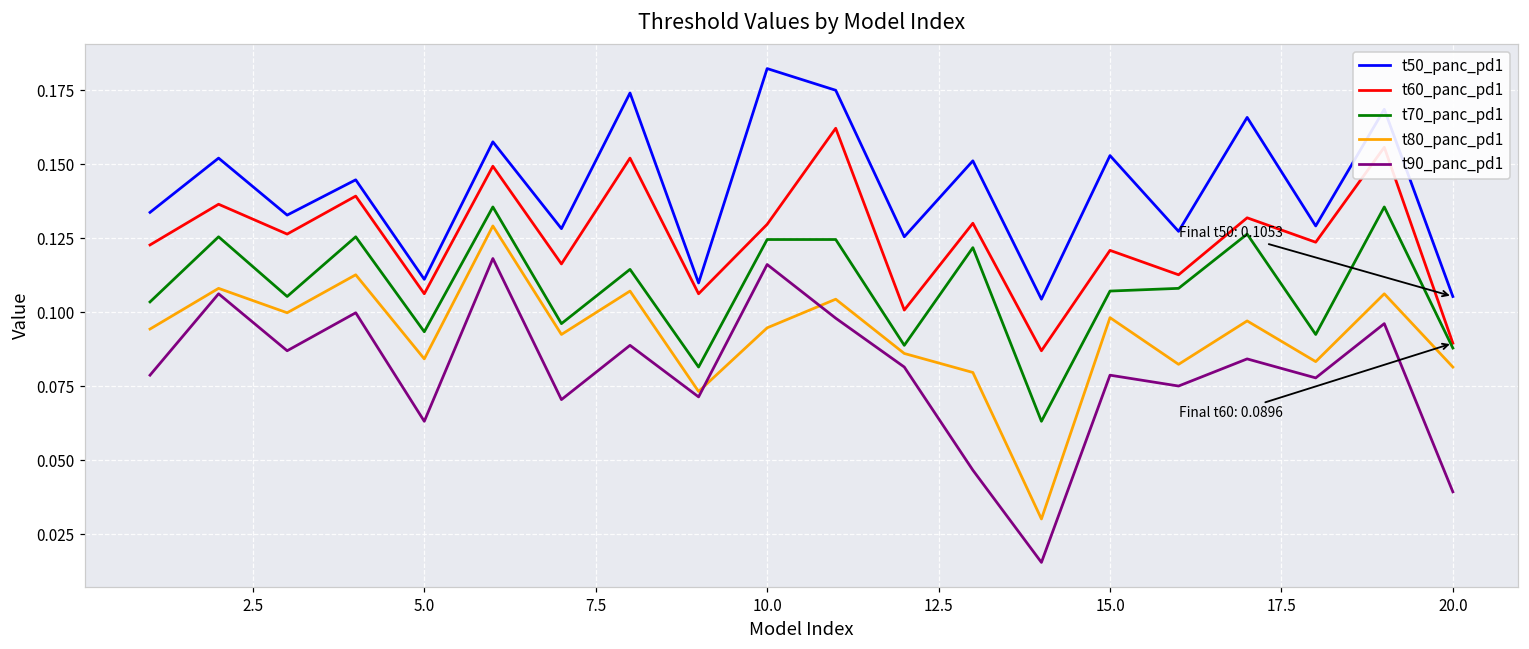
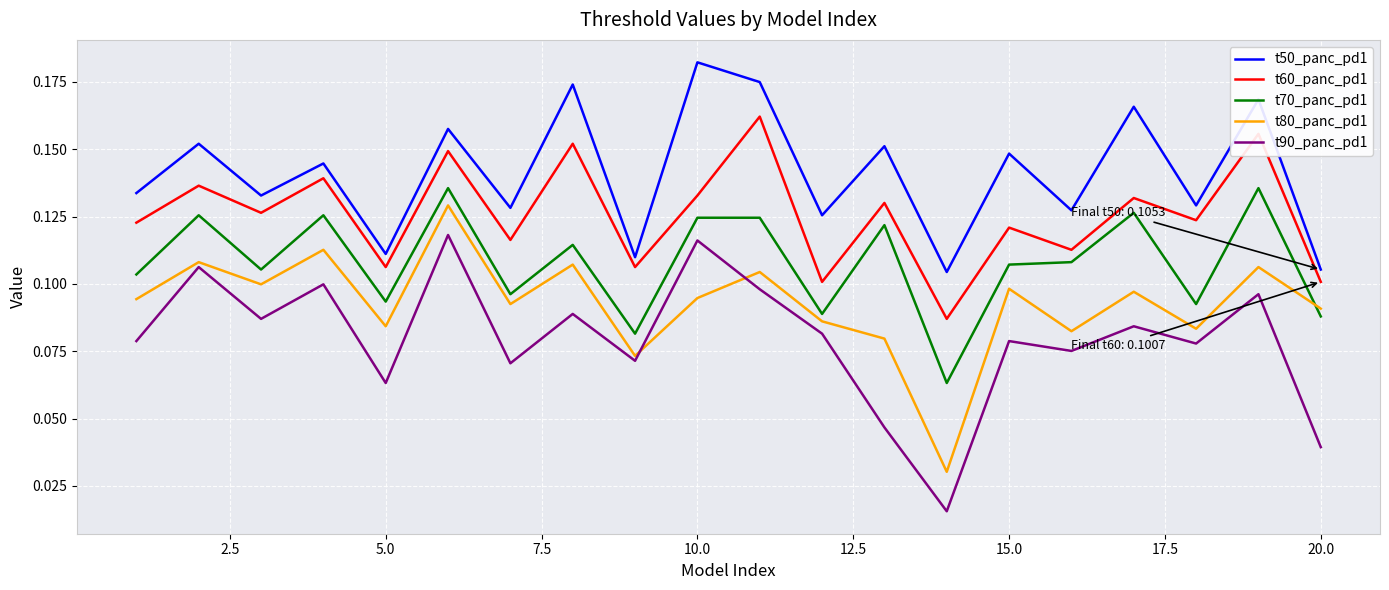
t60_panc_pd1, 10.0: 0.130 -> 0.133
t50_panc_pd1, 15.0: 0.153 -> 0.148
t60_panc_pd1, 20.0: 0.0896 -> 0.1007
t80_panc_pd1, 20.0: 0.082 -> 0.091
